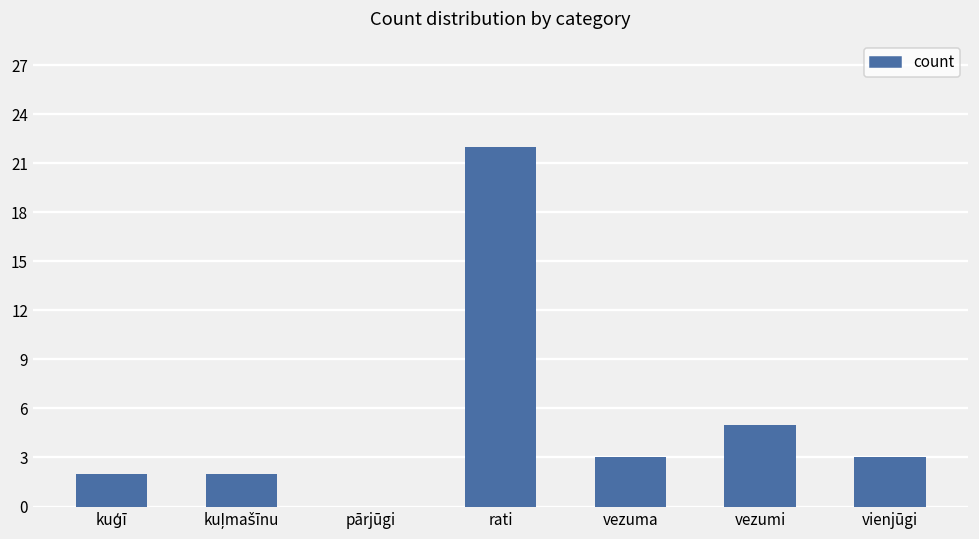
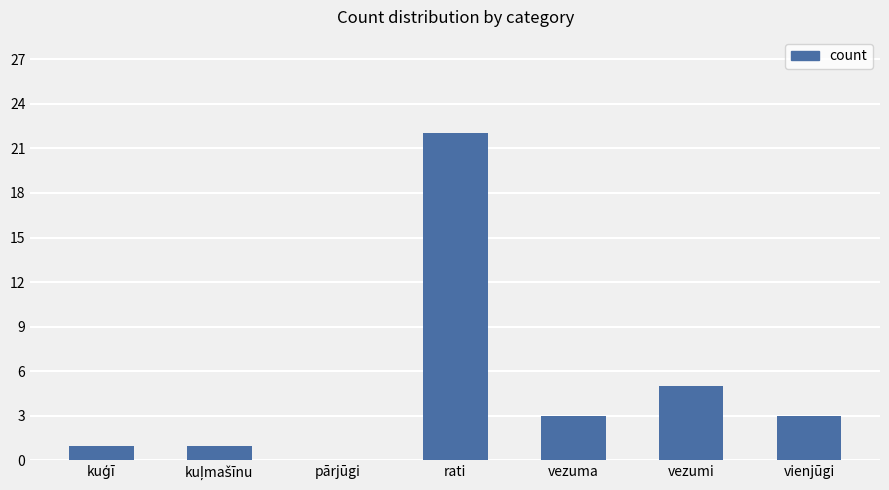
kuģī: 2 -> 1
kuļmašīnu: 2 -> 1
